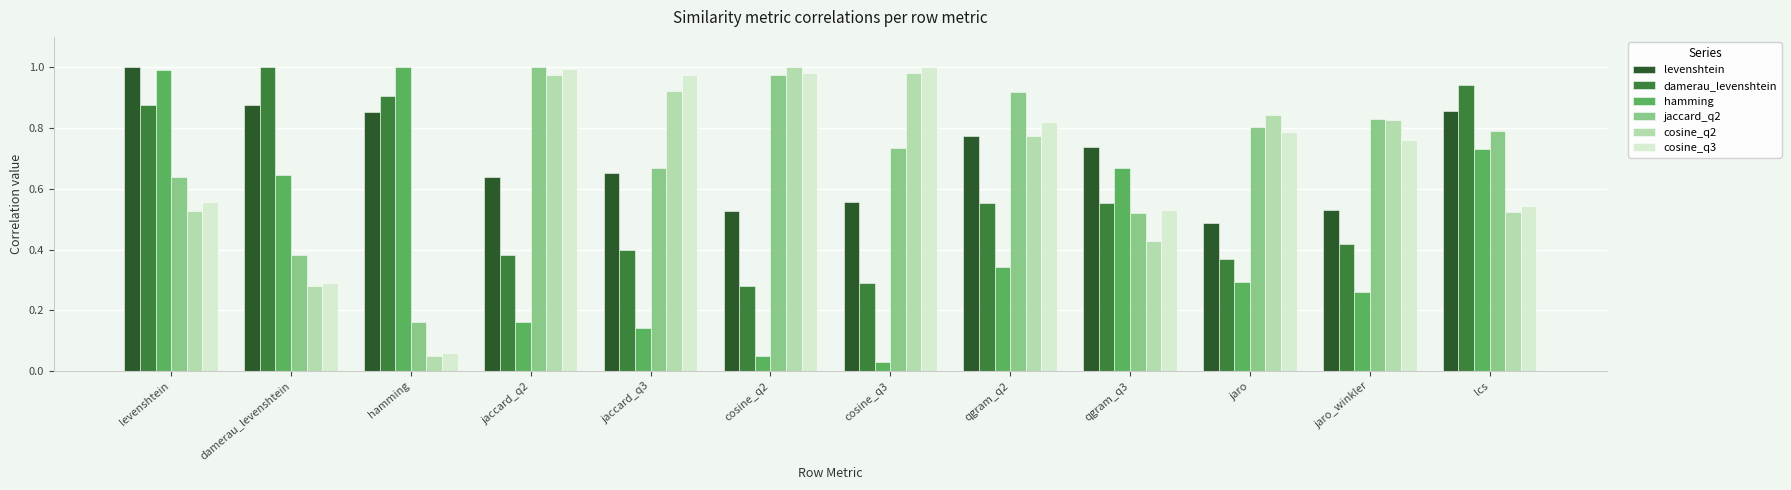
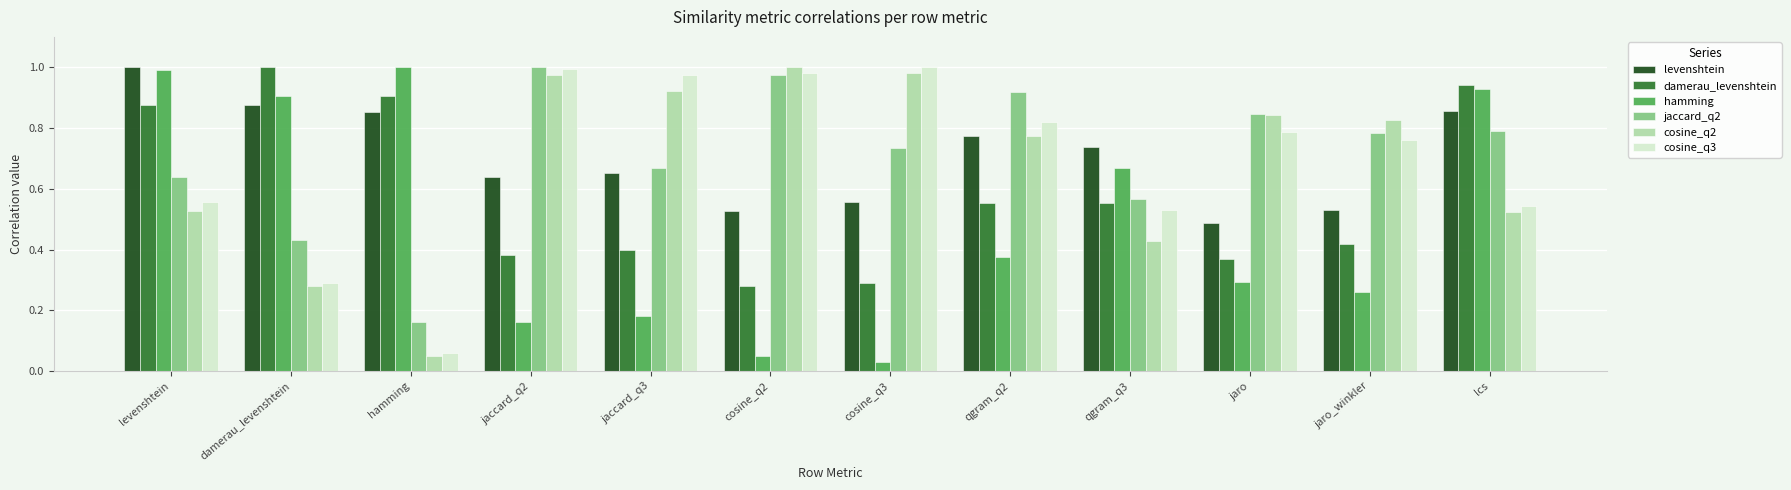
hamming, damerau_levenshtein: 0.64 -> 0.91
jaccard_q2, damerau_levenshtein: 0.38 -> 0.43
hamming, jaccard_q3: 0.14 -> 0.18
hamming, qgram_q2: 0.34 -> 0.38
jaccard_q2, qgram_q3: 0.52 -> 0.57
jaccard_q2, jaro: 0.80 -> 0.85
jaccard_q2, jaro_winkler: 0.83 -> 0.78
hamming, lcs: 0.73 -> 0.93
